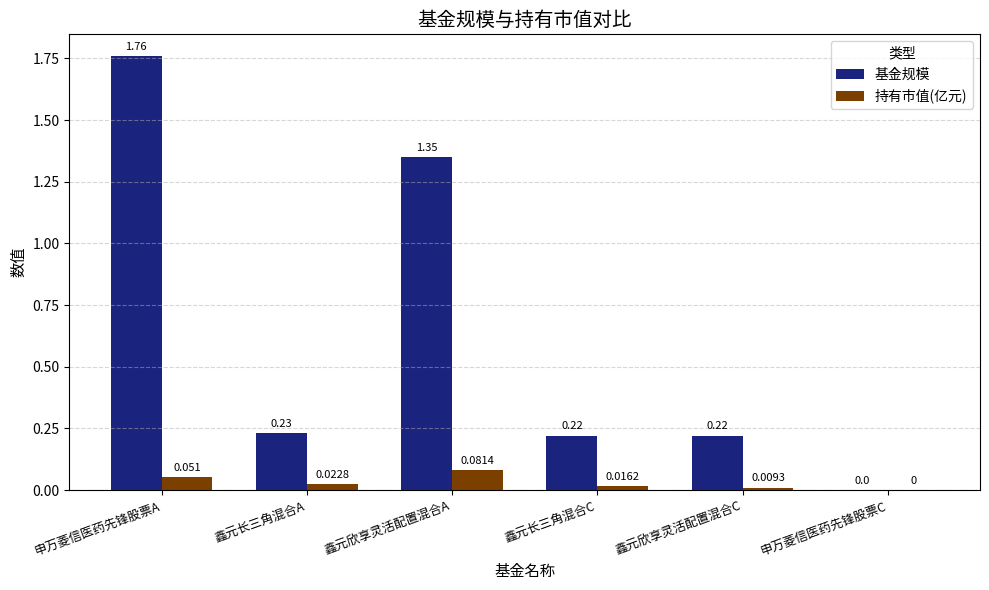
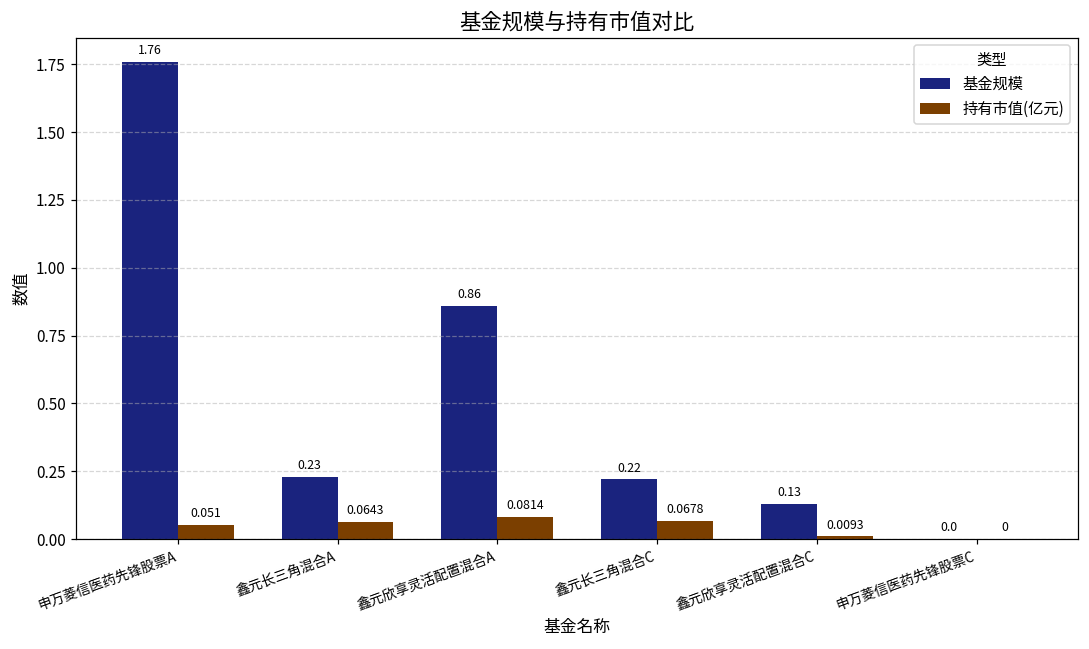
持有市值(亿元), 鑫元长三角混合A: 0.0228 -> 0.0643
基金规模, 鑫元欣享灵活配置混合A: 1.35 -> 0.86
持有市值(亿元), 鑫元长三角混合C: 0.0162 -> 0.0678
基金规模, 鑫元欣享灵活配置混合C: 0.22 -> 0.13
